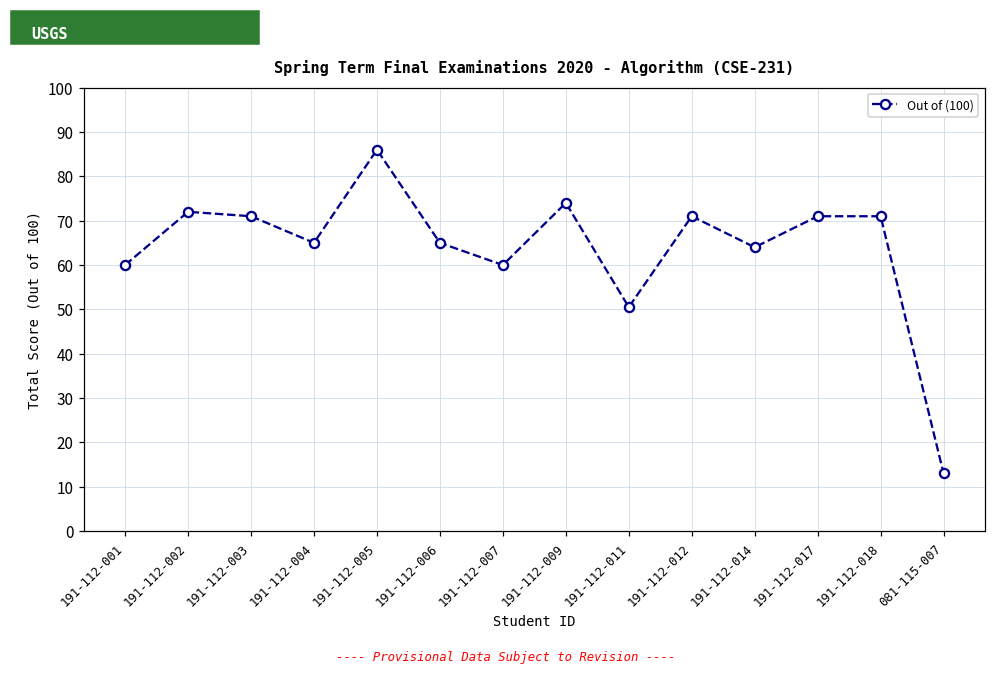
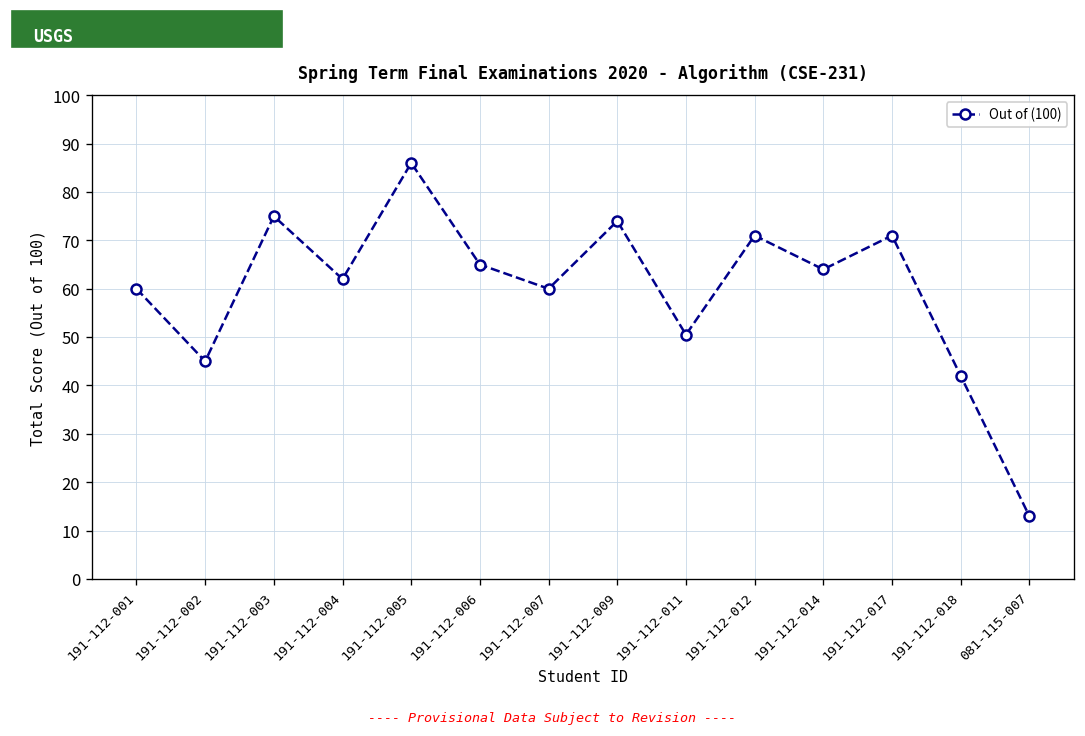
191-112-002: 72 -> 45
191-112-003: 71 -> 75
191-112-004: 65 -> 62
191-112-018: 71 -> 42
